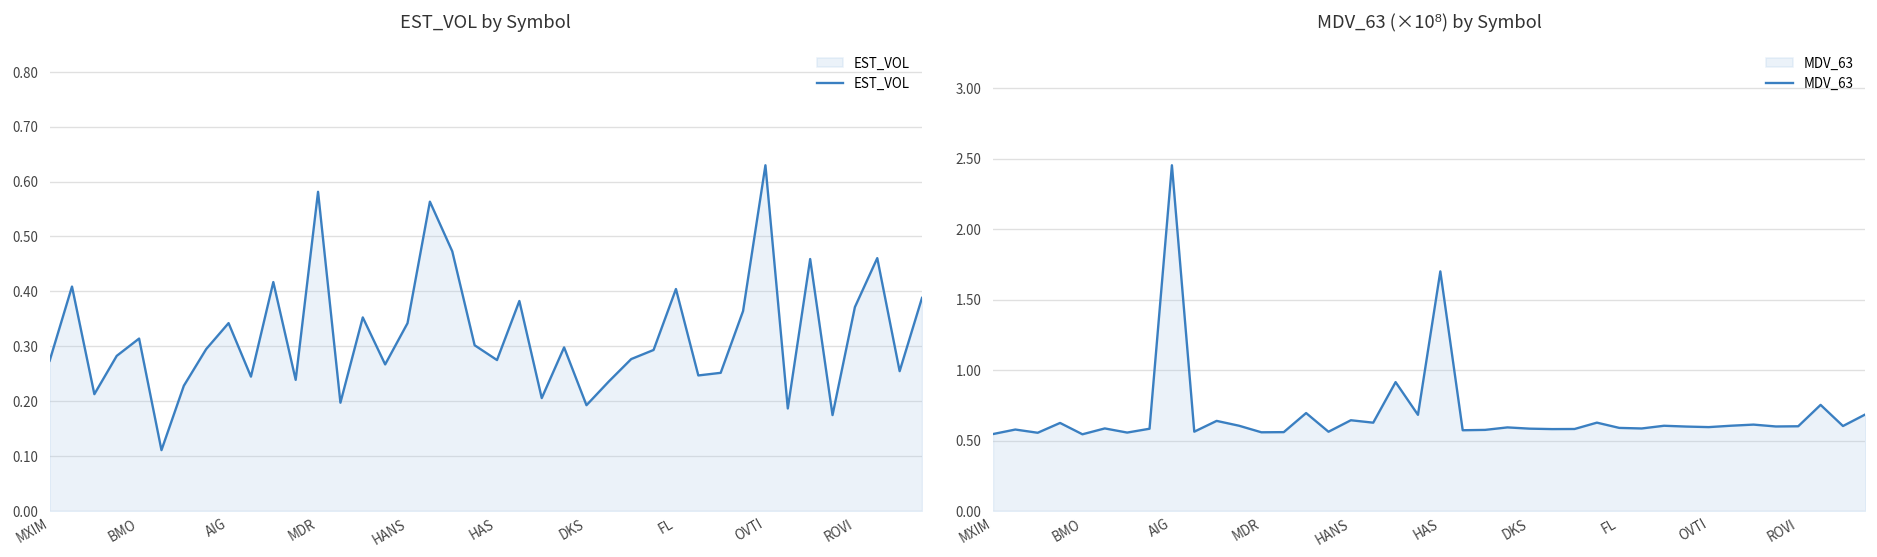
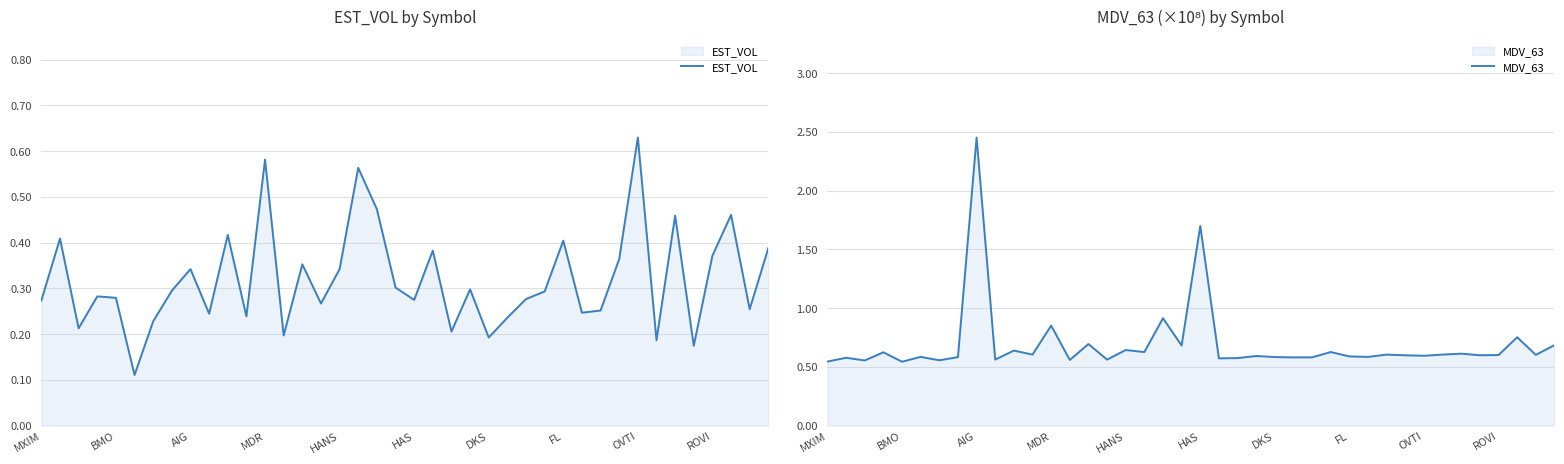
EST_VOL by Symbol, BMO: 0.31 -> 0.28
MDV_63 (×10⁸) by Symbol, MDR: 0.56 -> 0.85
